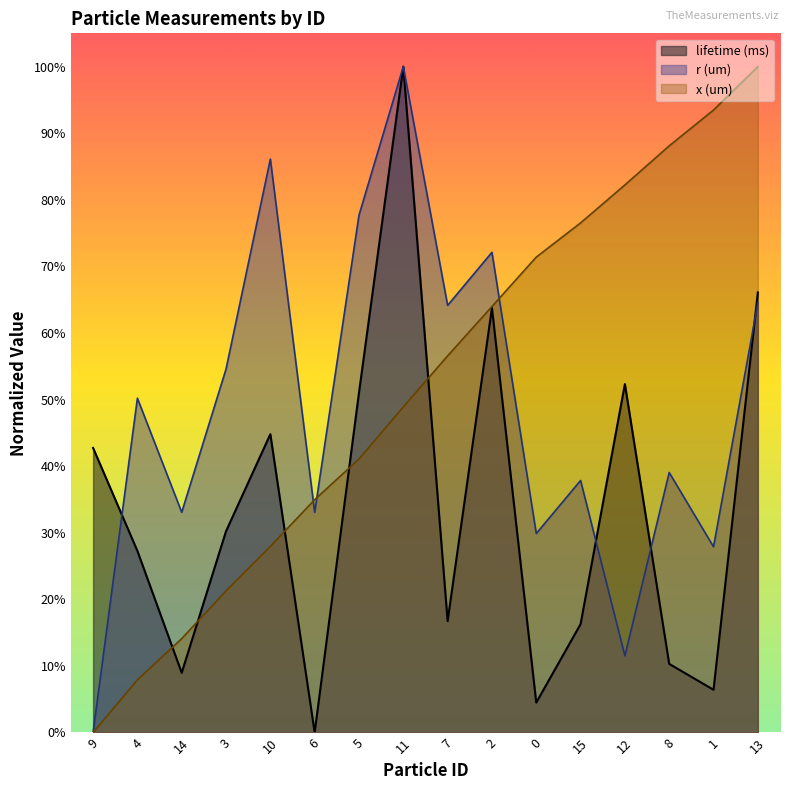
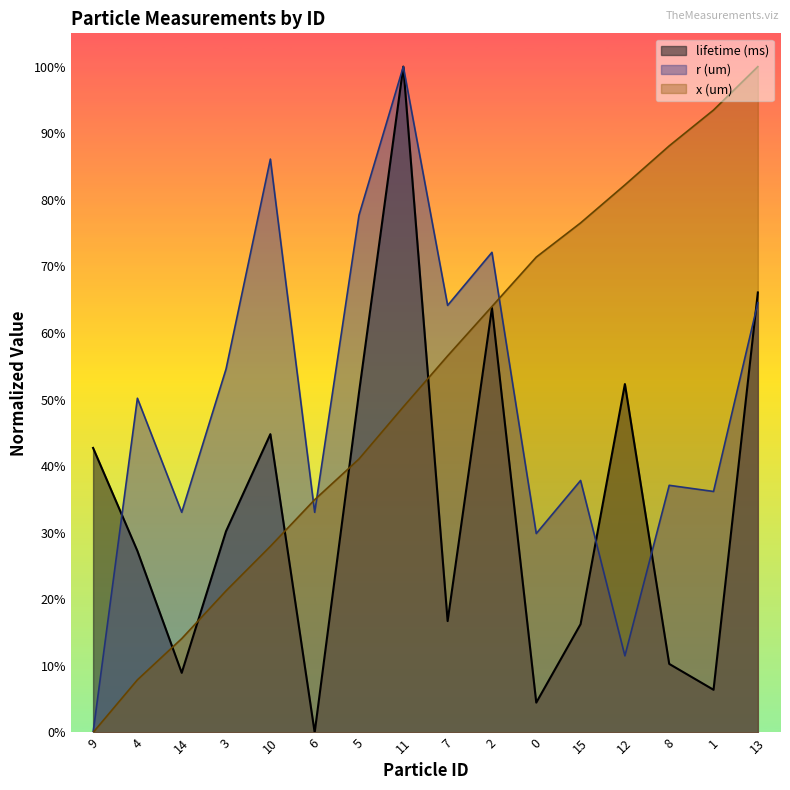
r (um), 8: 39% -> 37%
r (um), 1: 28% -> 36%
